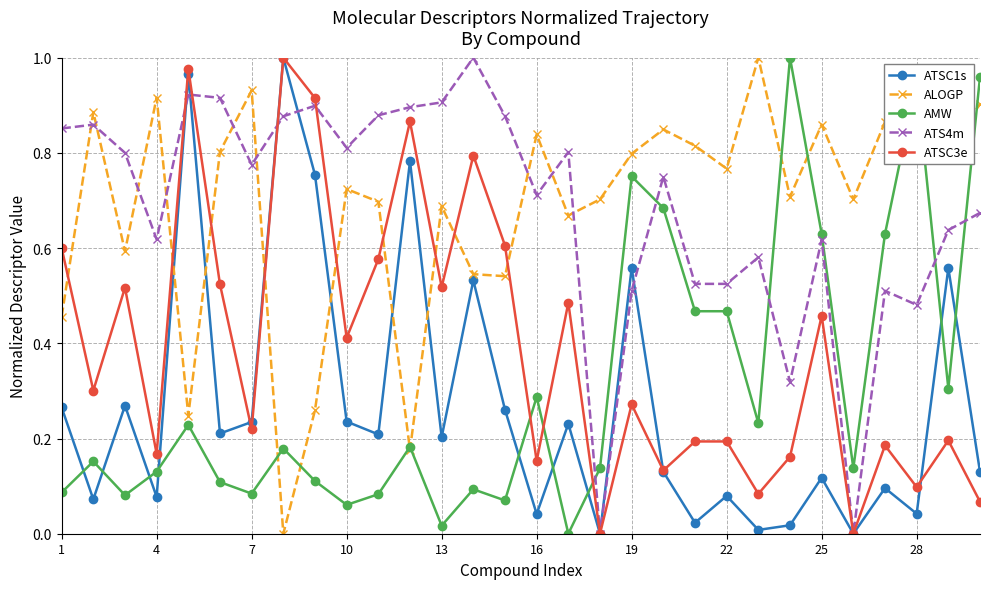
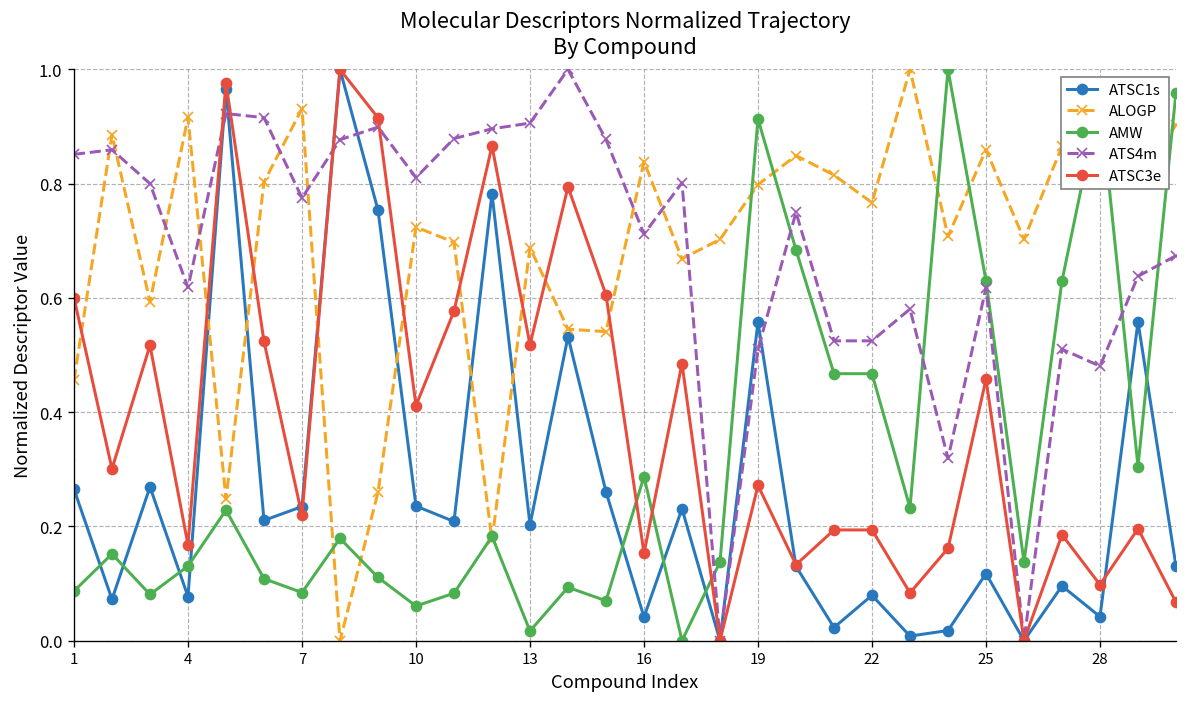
AMW, 19: 0.75 -> 0.91
